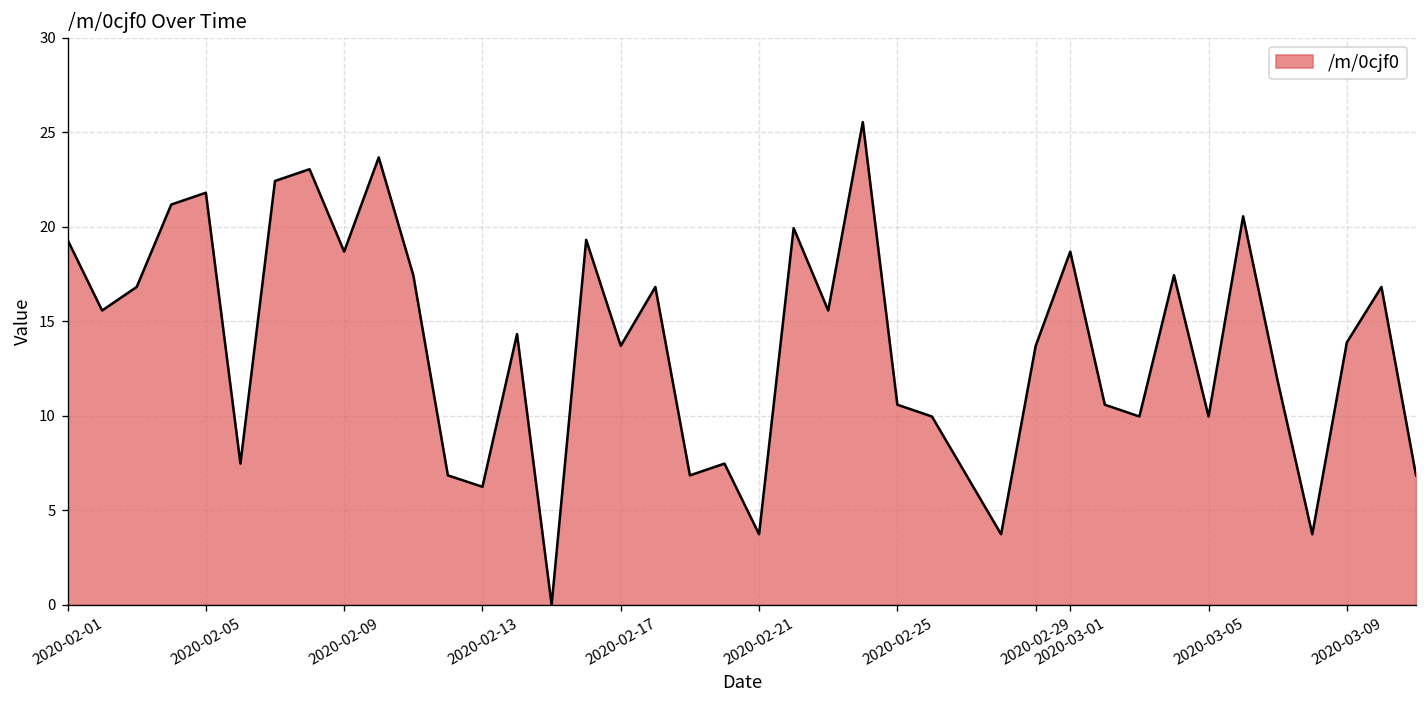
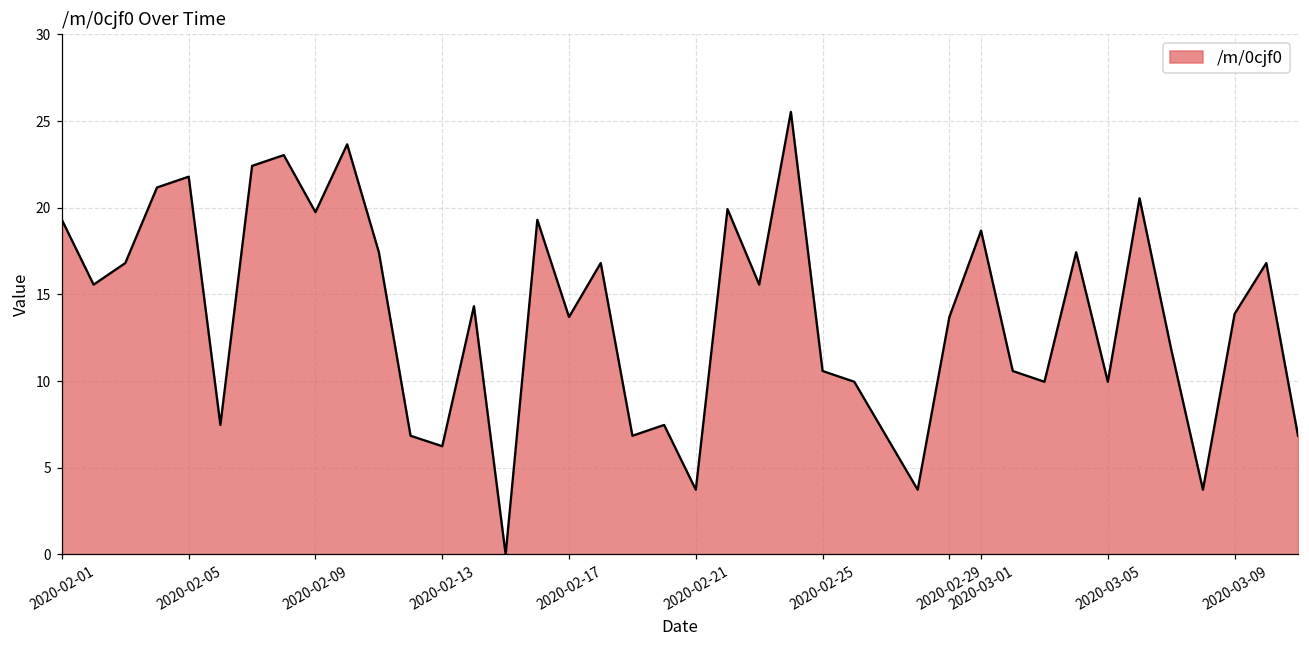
2020-02-09: 18.7 -> 19.7
